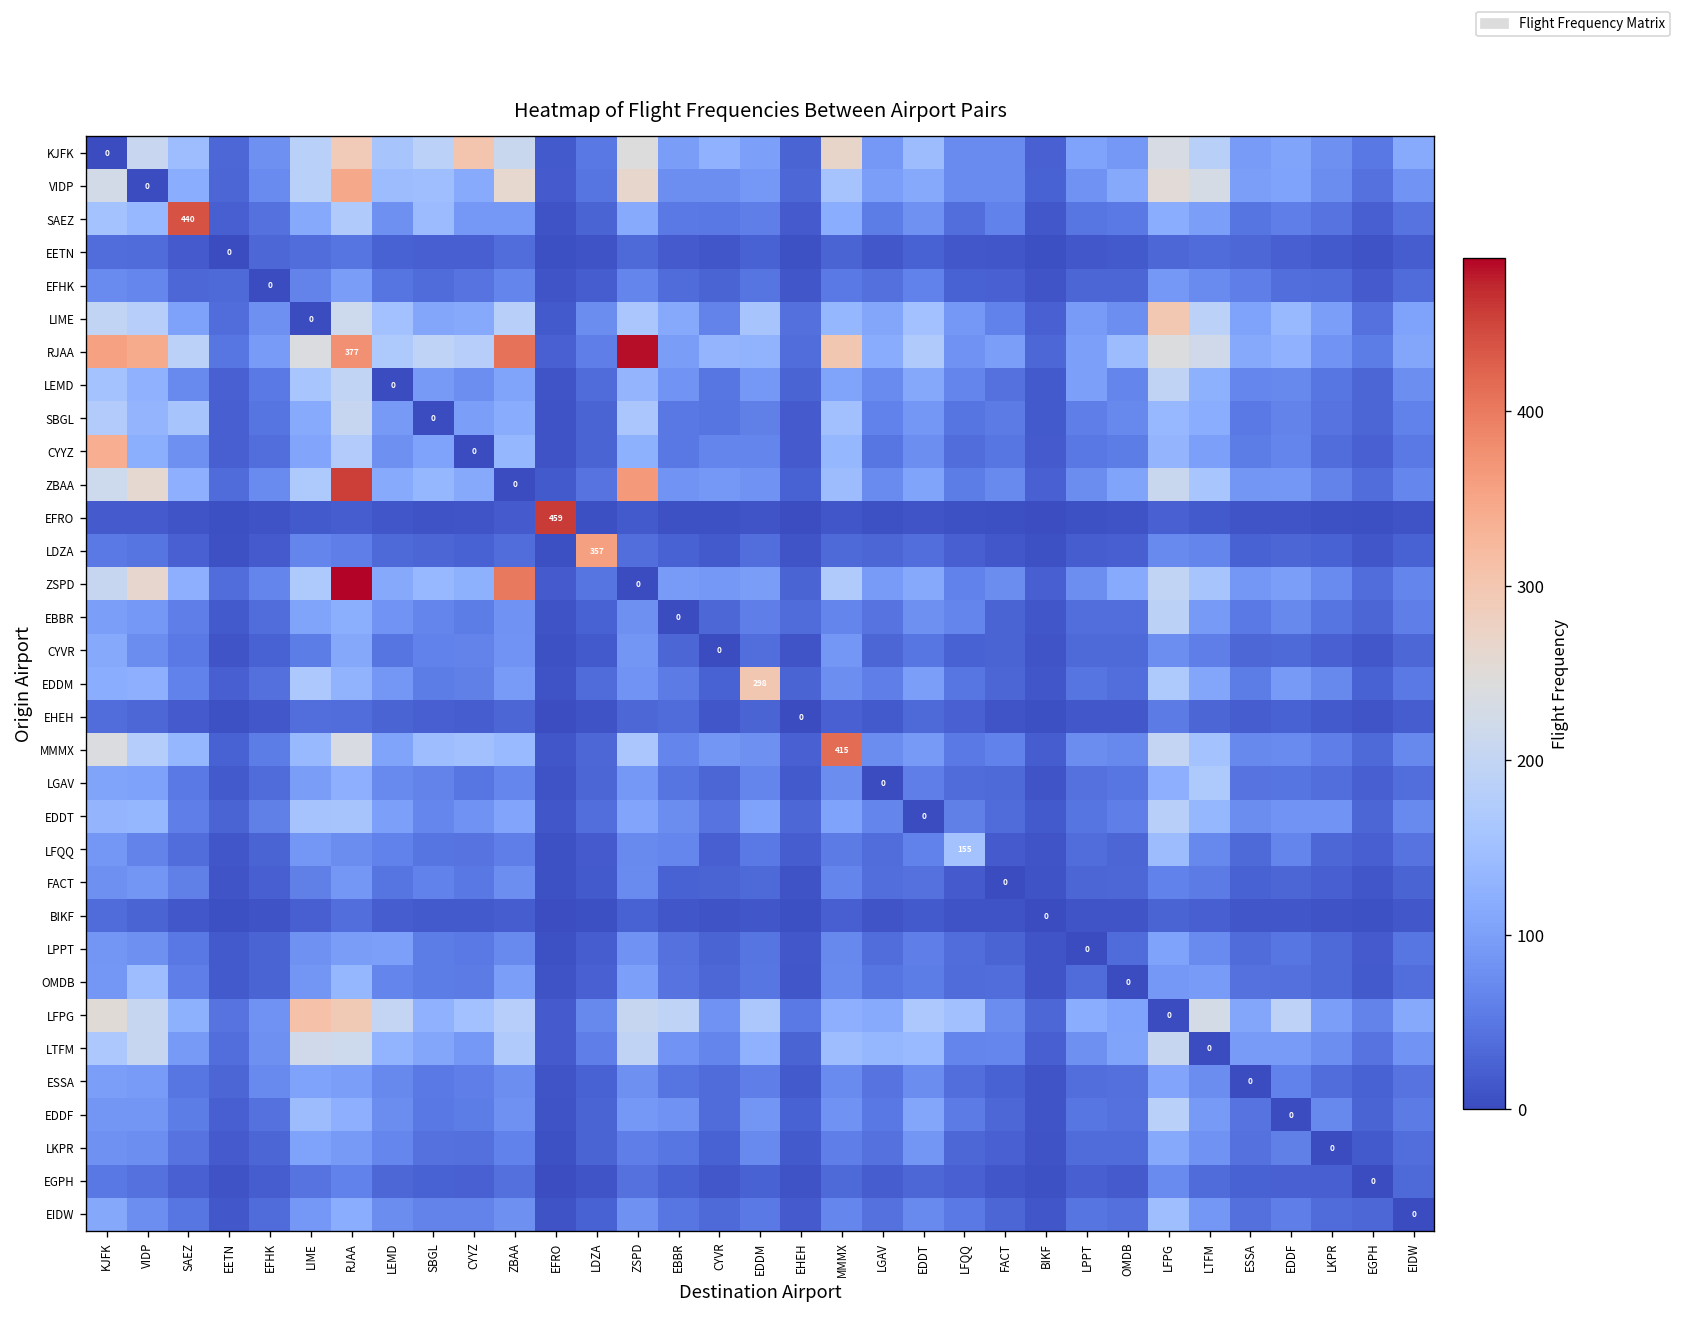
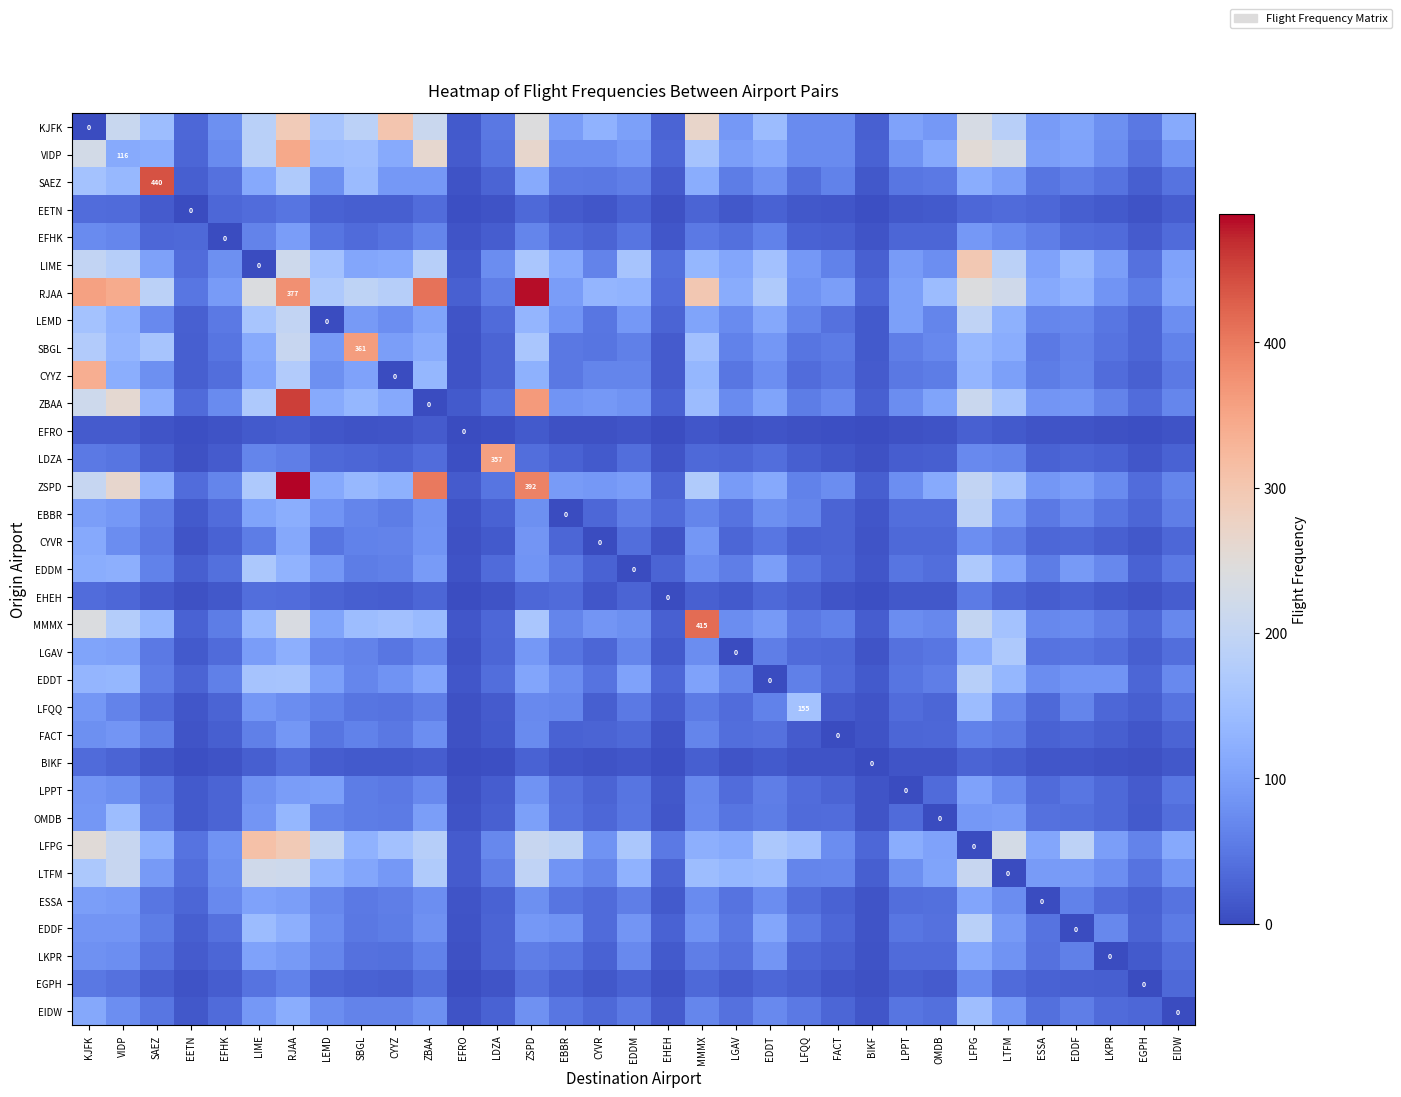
VIDP, VIDP: 0 -> 116
SBGL, SBGL: 0 -> 361
EFRO, EFRO: 459 -> 0
ZSPD, ZSPD: 0 -> 392
EDDM, EDDM: 298 -> 0
